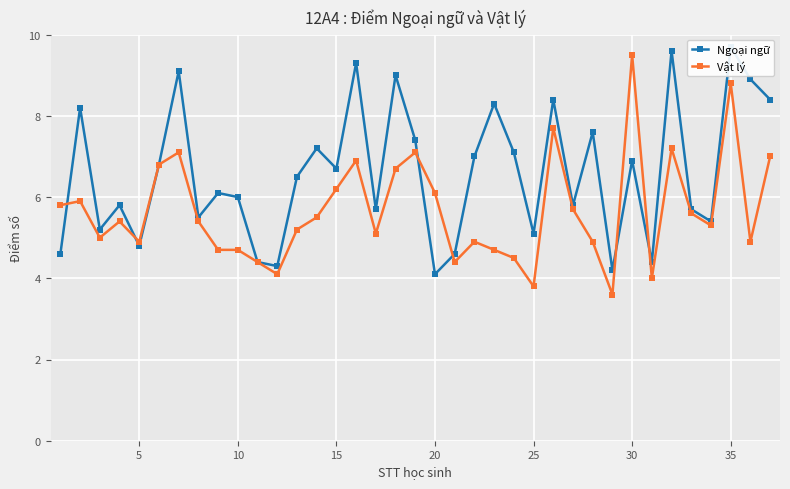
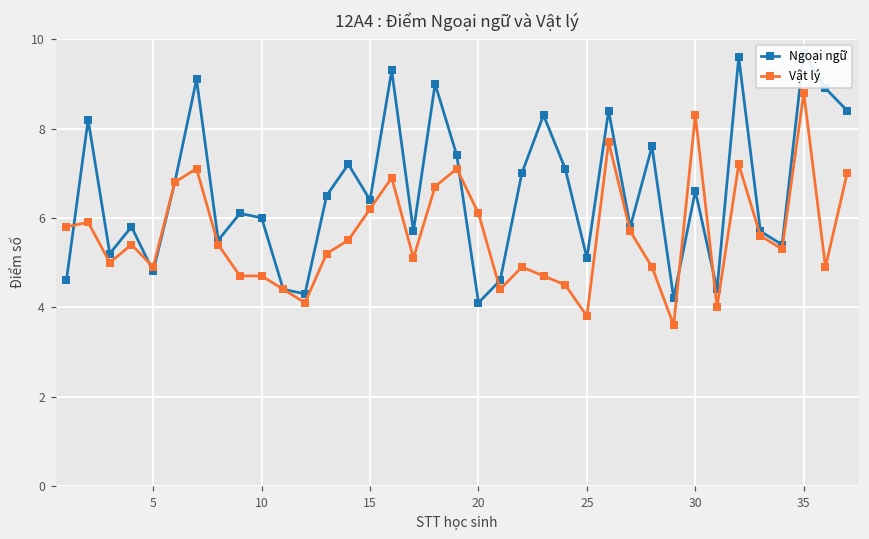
Ngoại ngữ, 15: 6.7 -> 6.4
Ngoại ngữ, 30: 6.9 -> 6.6
Vật lý, 30: 9.5 -> 8.3
